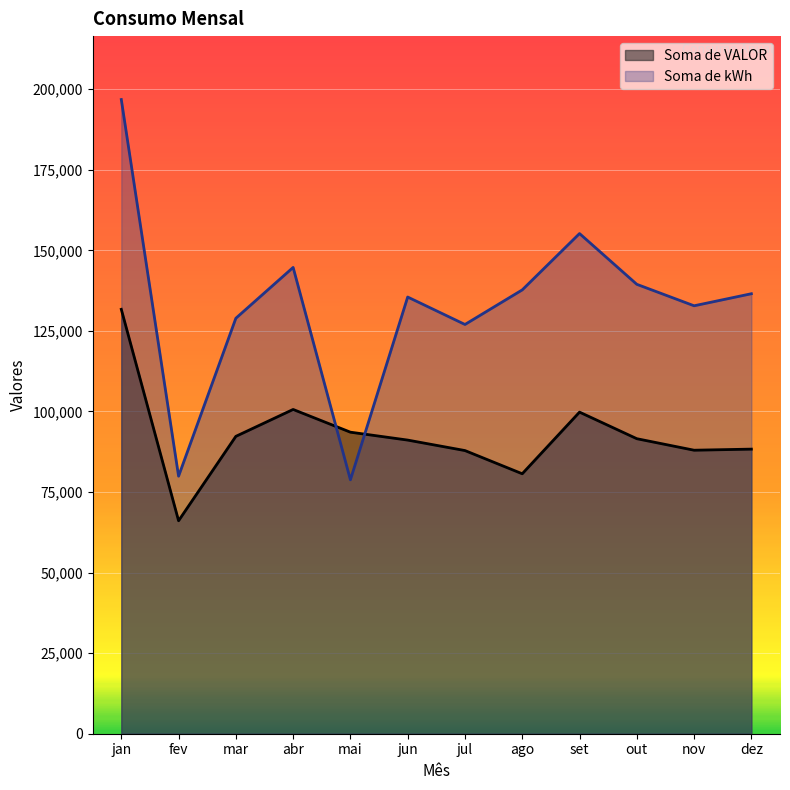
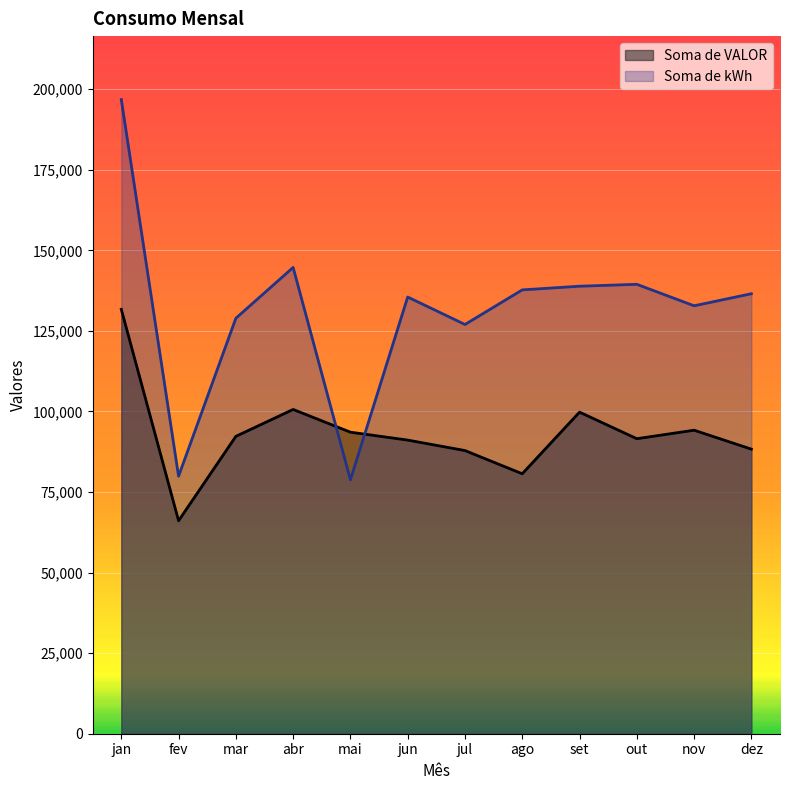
Soma de kWh, set: 155,000 -> 139,000
Soma de VALOR, nov: 88,000 -> 94,000
